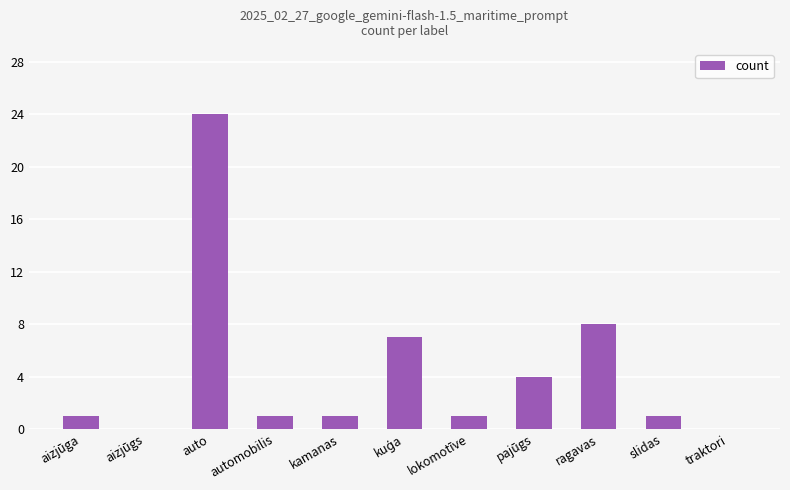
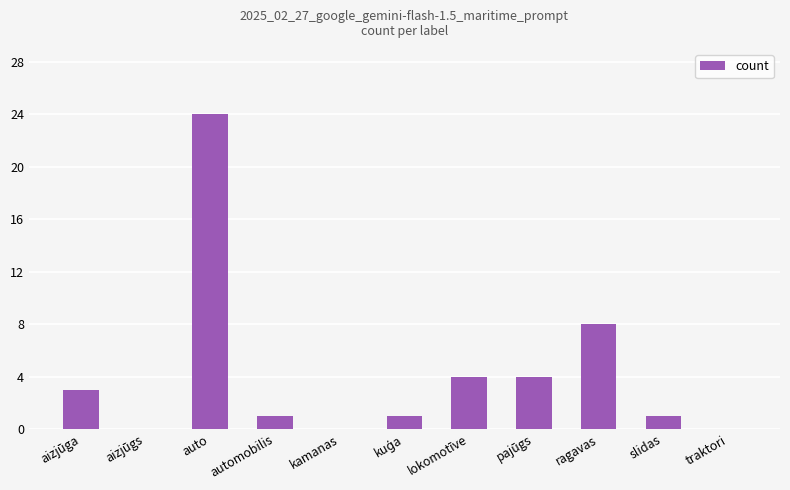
aizjūga: 1 -> 3
kamanas: 1 -> 0
kuģa: 7 -> 1
lokomotīve: 1 -> 4
